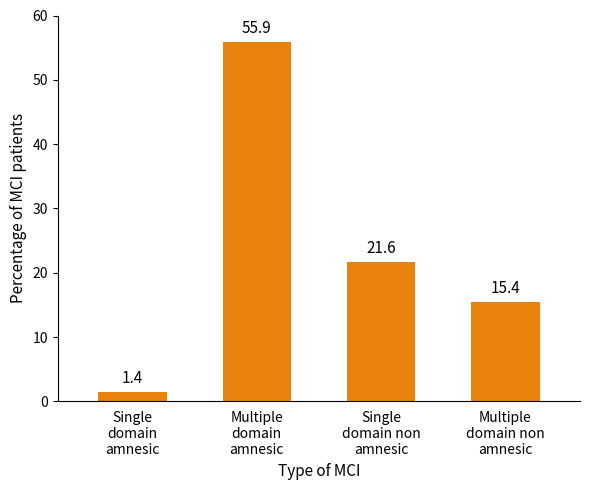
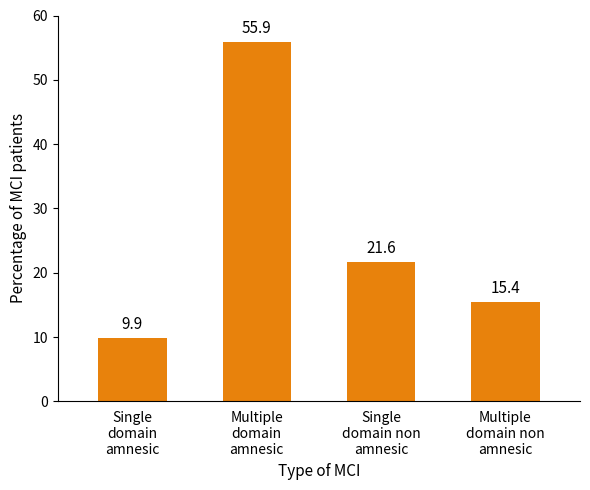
Single domain amnesic: 1.4 -> 9.9
